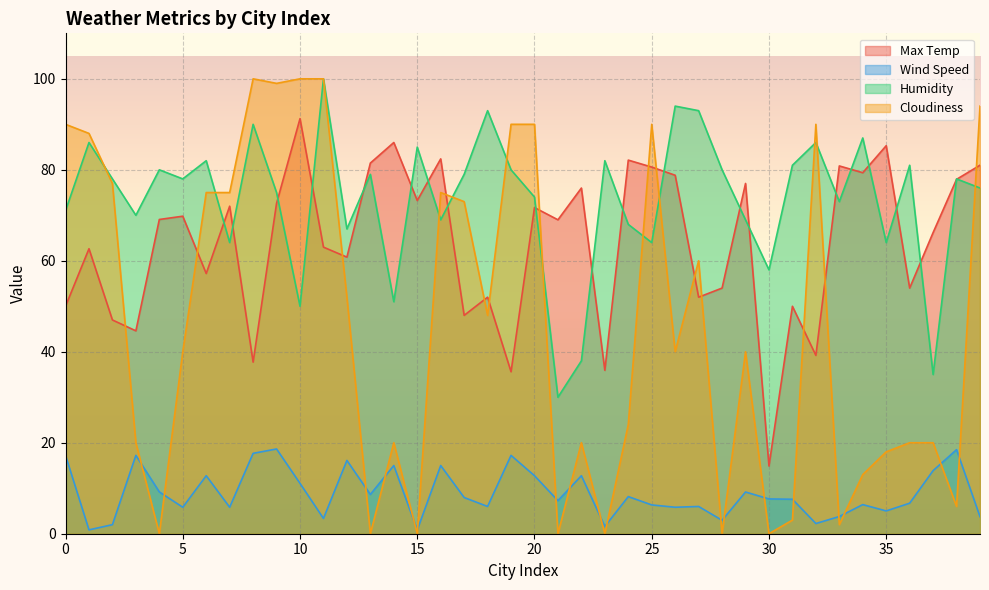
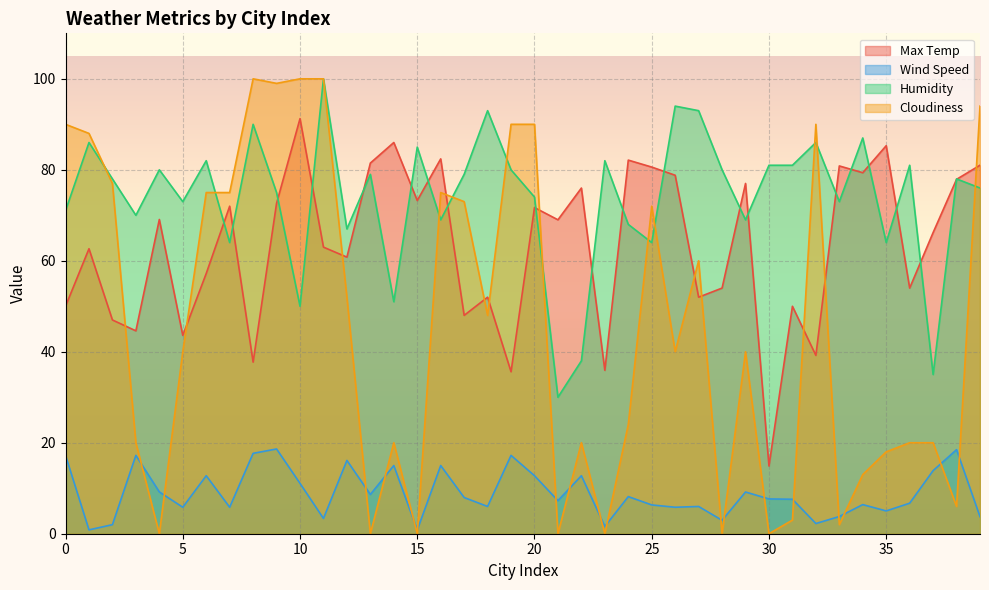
Max Temp, 5: 70 -> 44
Humidity, 5: 78 -> 73
Cloudiness, 25: 90 -> 72
Humidity, 30: 58 -> 81
